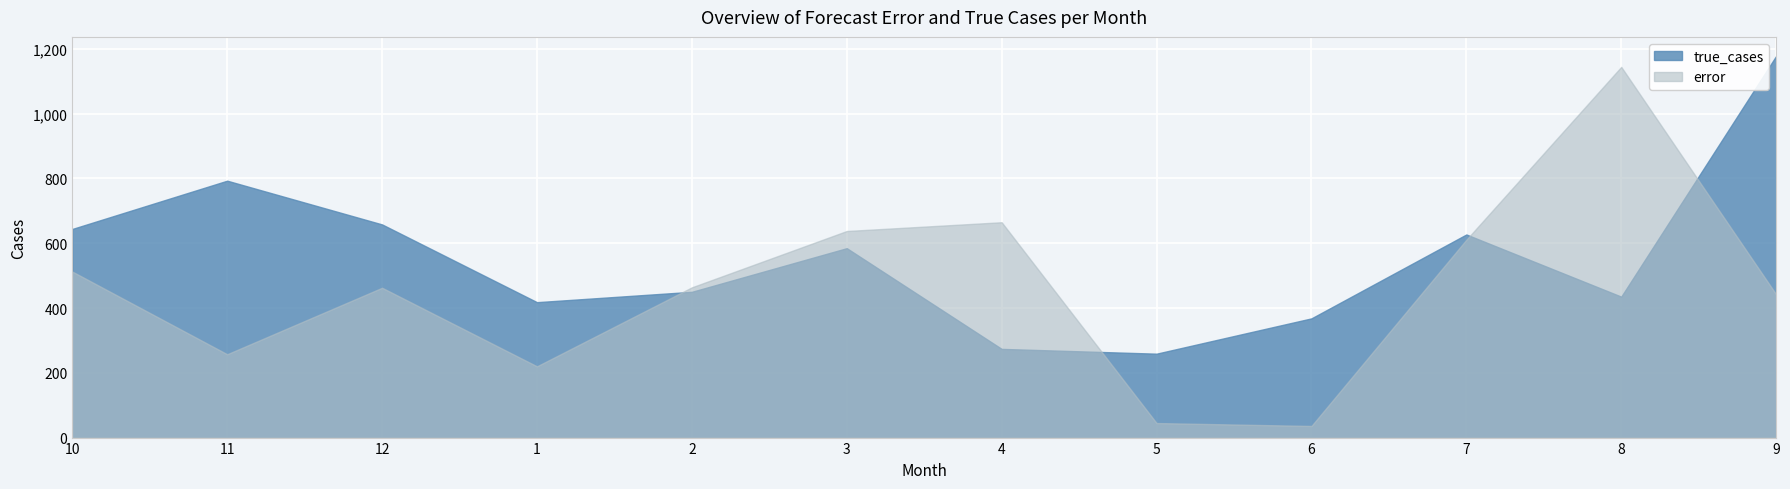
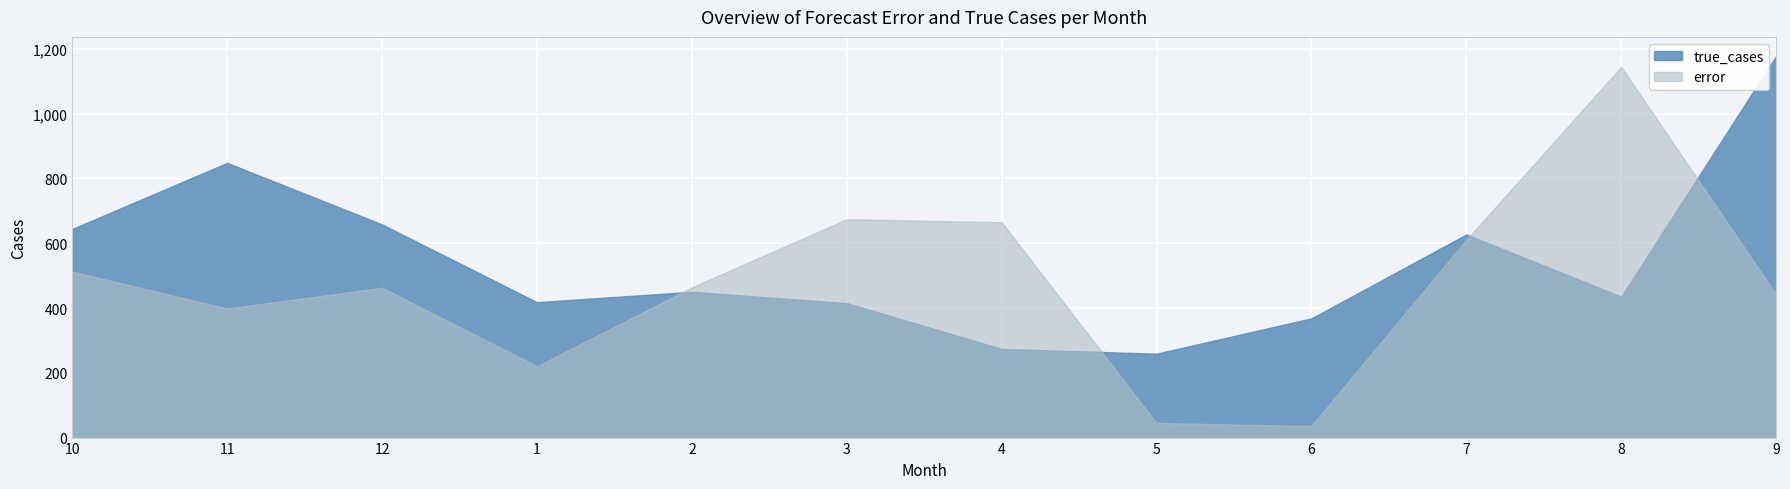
true_cases, 11: 790 -> 850
error, 11: 260 -> 400
true_cases, 3: 580 -> 420
error, 3: 640 -> 670
